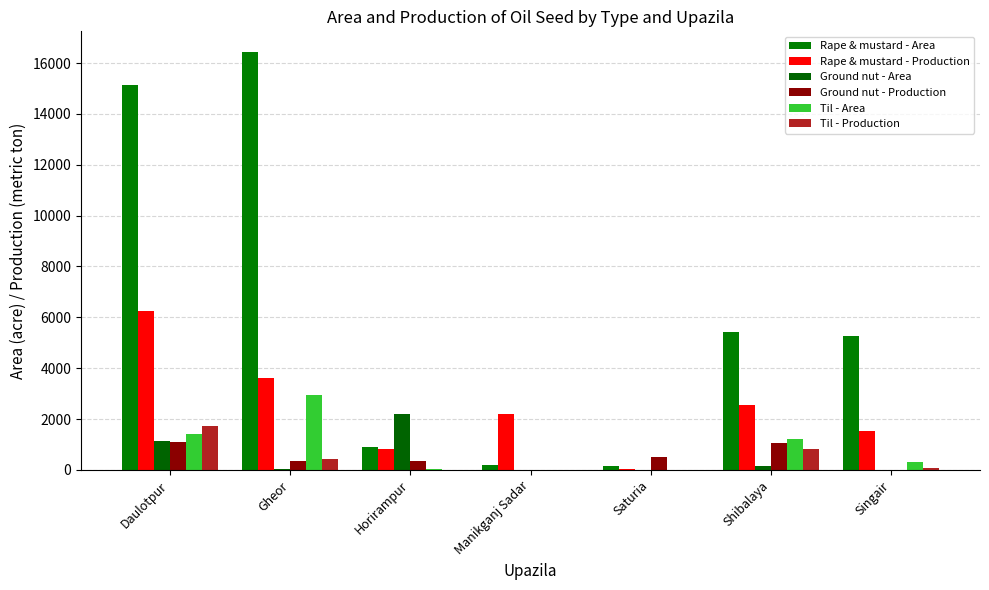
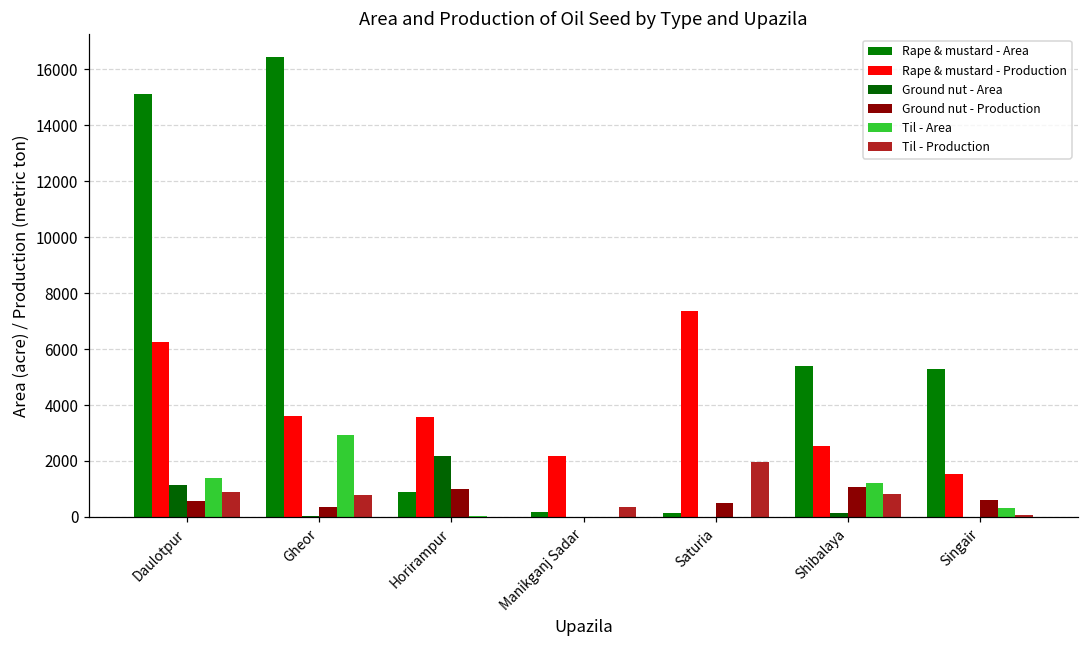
Ground nut - Production, Daulotpur: 1100 -> 600
Til - Production, Daulotpur: 1700 -> 900
Til - Production, Gheor: 400 -> 800
Rape & mustard - Production, Horirampur: 800 -> 3600
Ground nut - Production, Horirampur: 400 -> 1000
Til - Production, Manikganj Sadar: 0 -> 400
Rape & mustard - Production, Saturia: 100 -> 7400
Til - Production, Saturia: 0 -> 2000
Ground nut - Production, Singair: 0 -> 600
